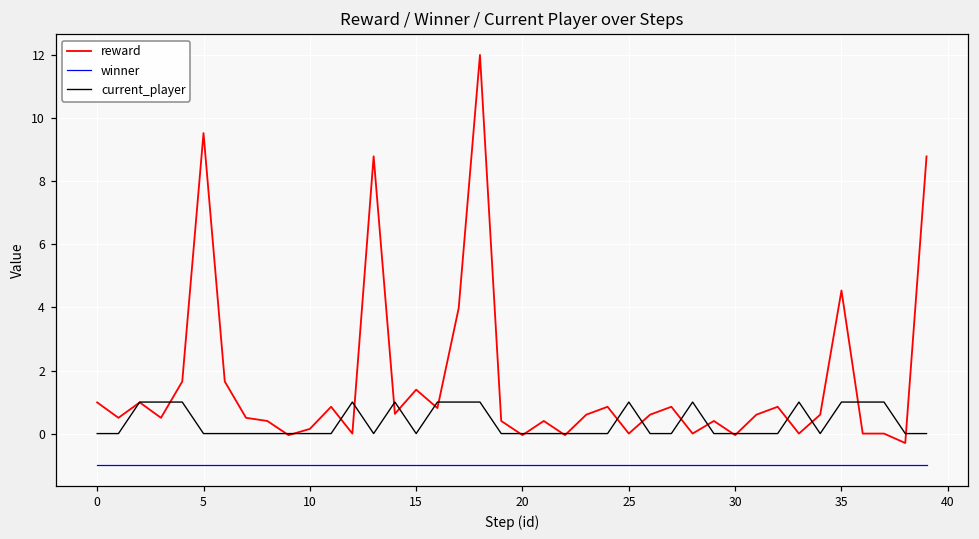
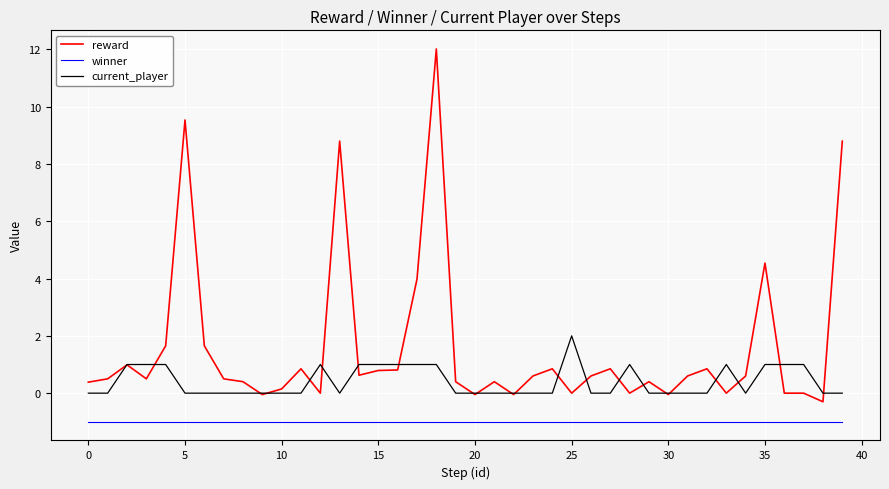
reward, 0: 1.0 -> 0.4
reward, 15: 1.4 -> 0.8
current_player, 15: 0 -> 1
current_player, 25: 1 -> 2
